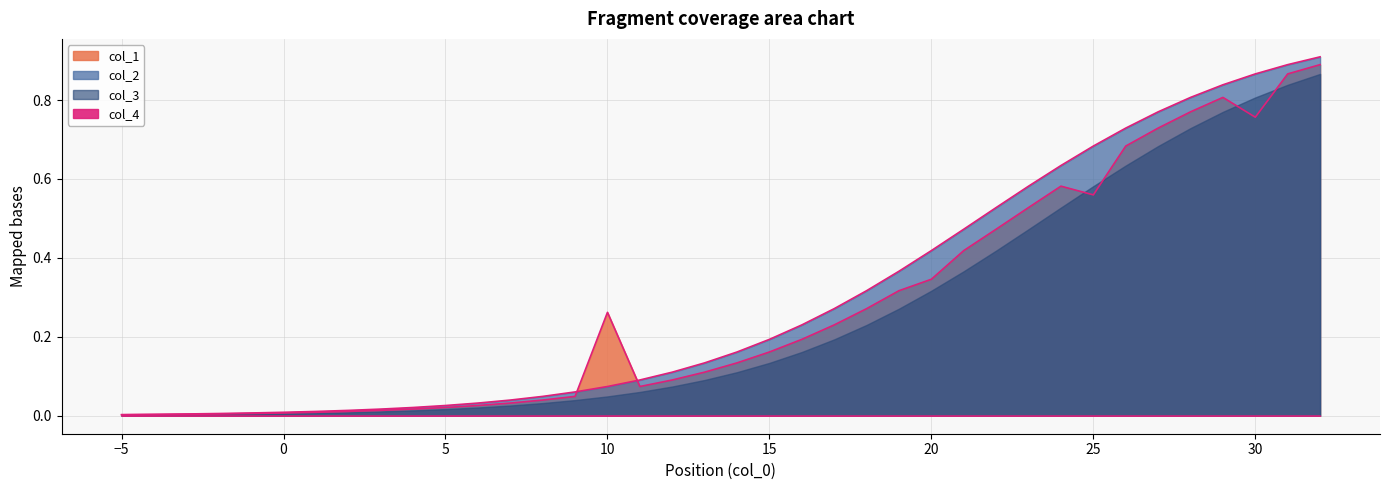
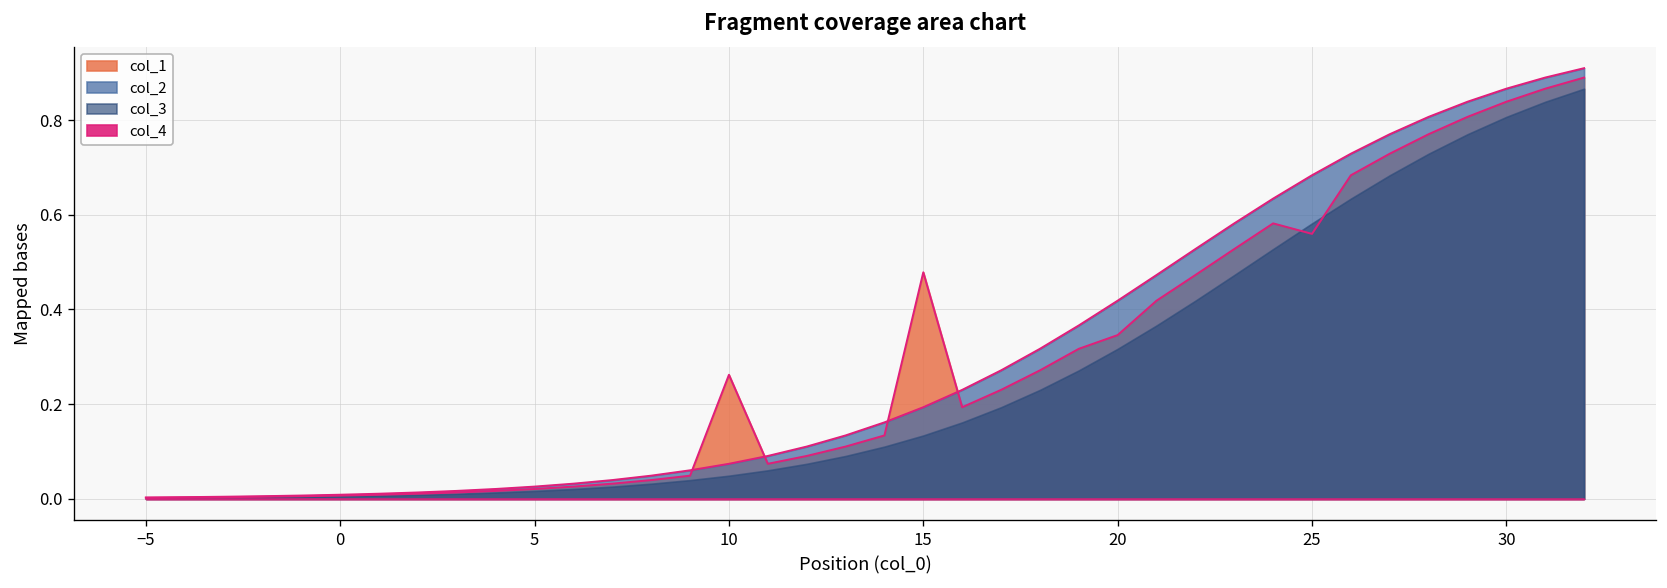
col_1, 15: 0.16 -> 0.48
col_1, 30: 0.76 -> 0.84
